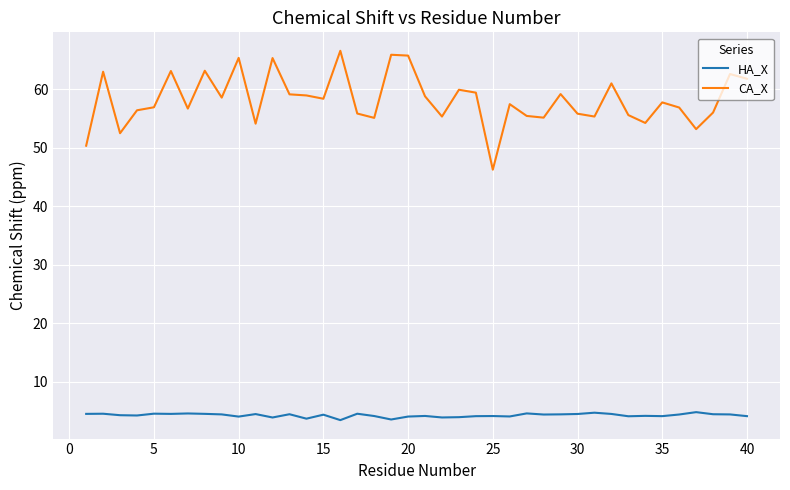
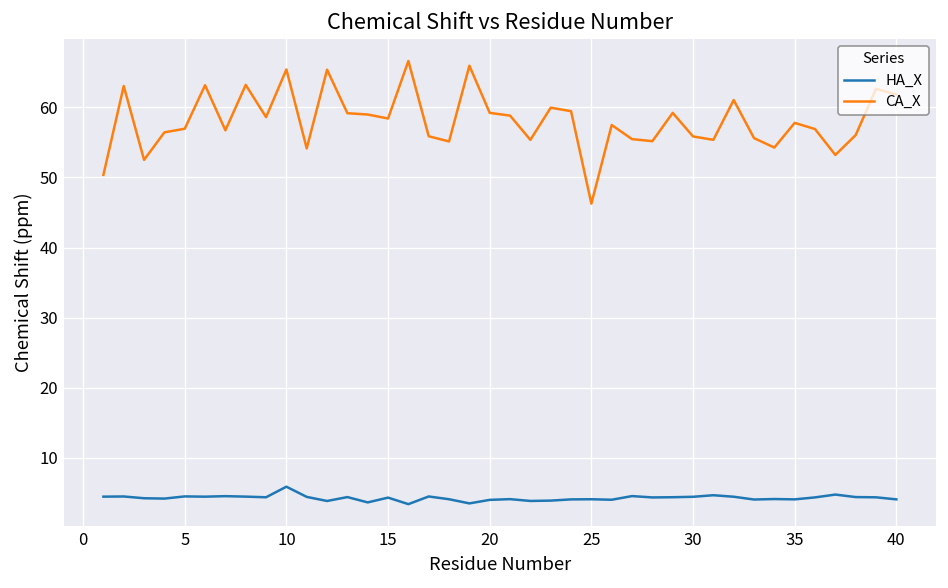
HA_X, 10: 4 -> 6
CA_X, 20: 66 -> 59
